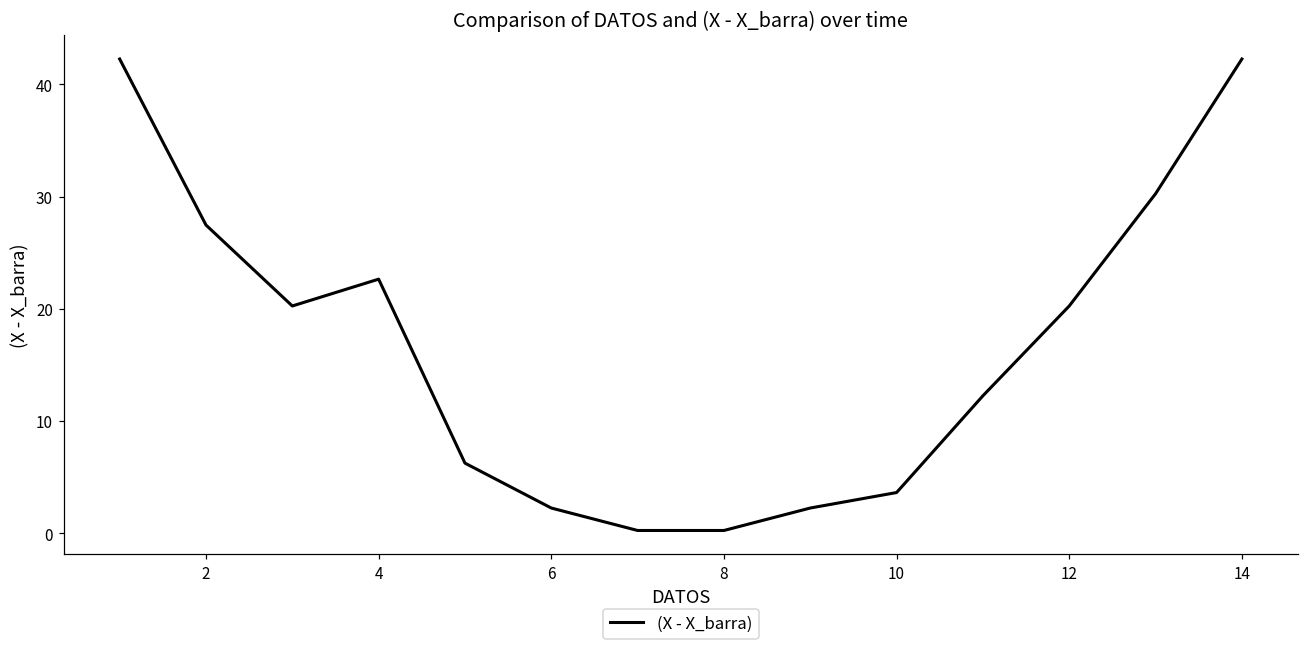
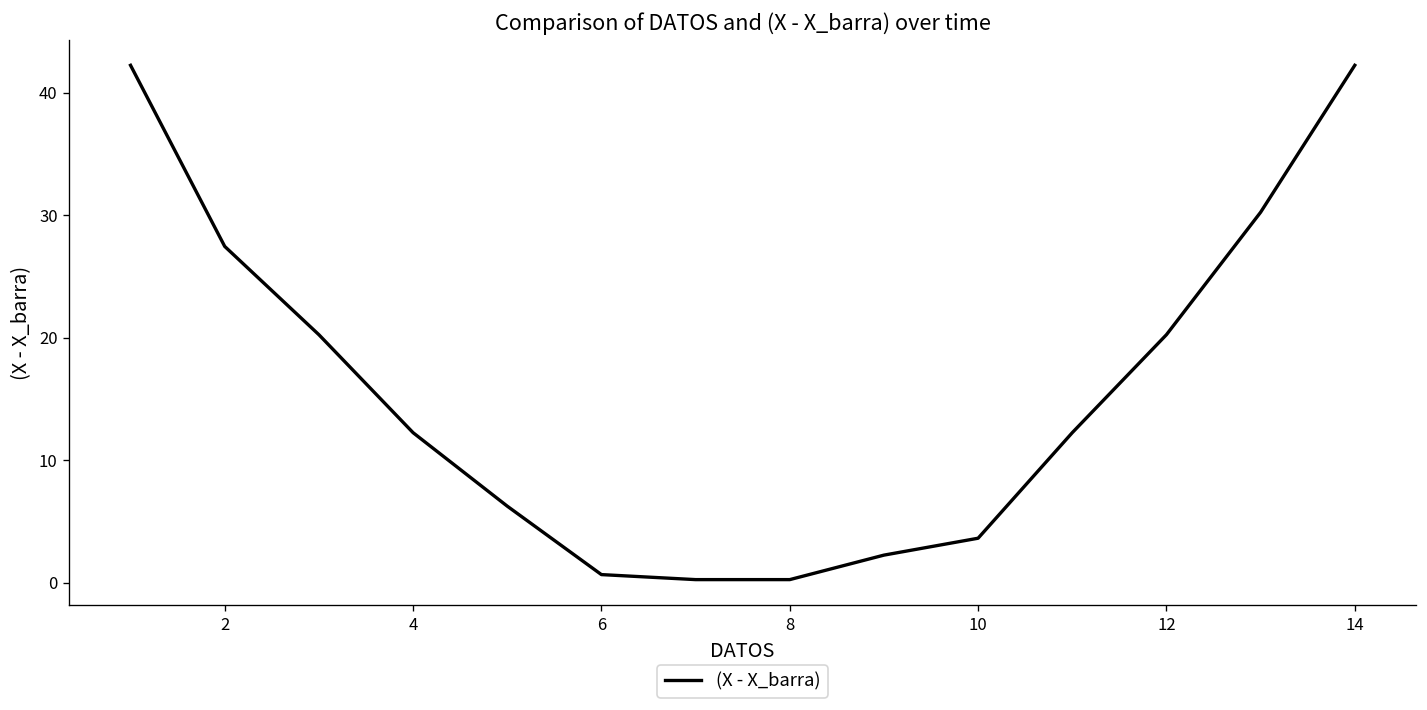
4: 22.6 -> 12.3
6: 2.3 -> 0.7
